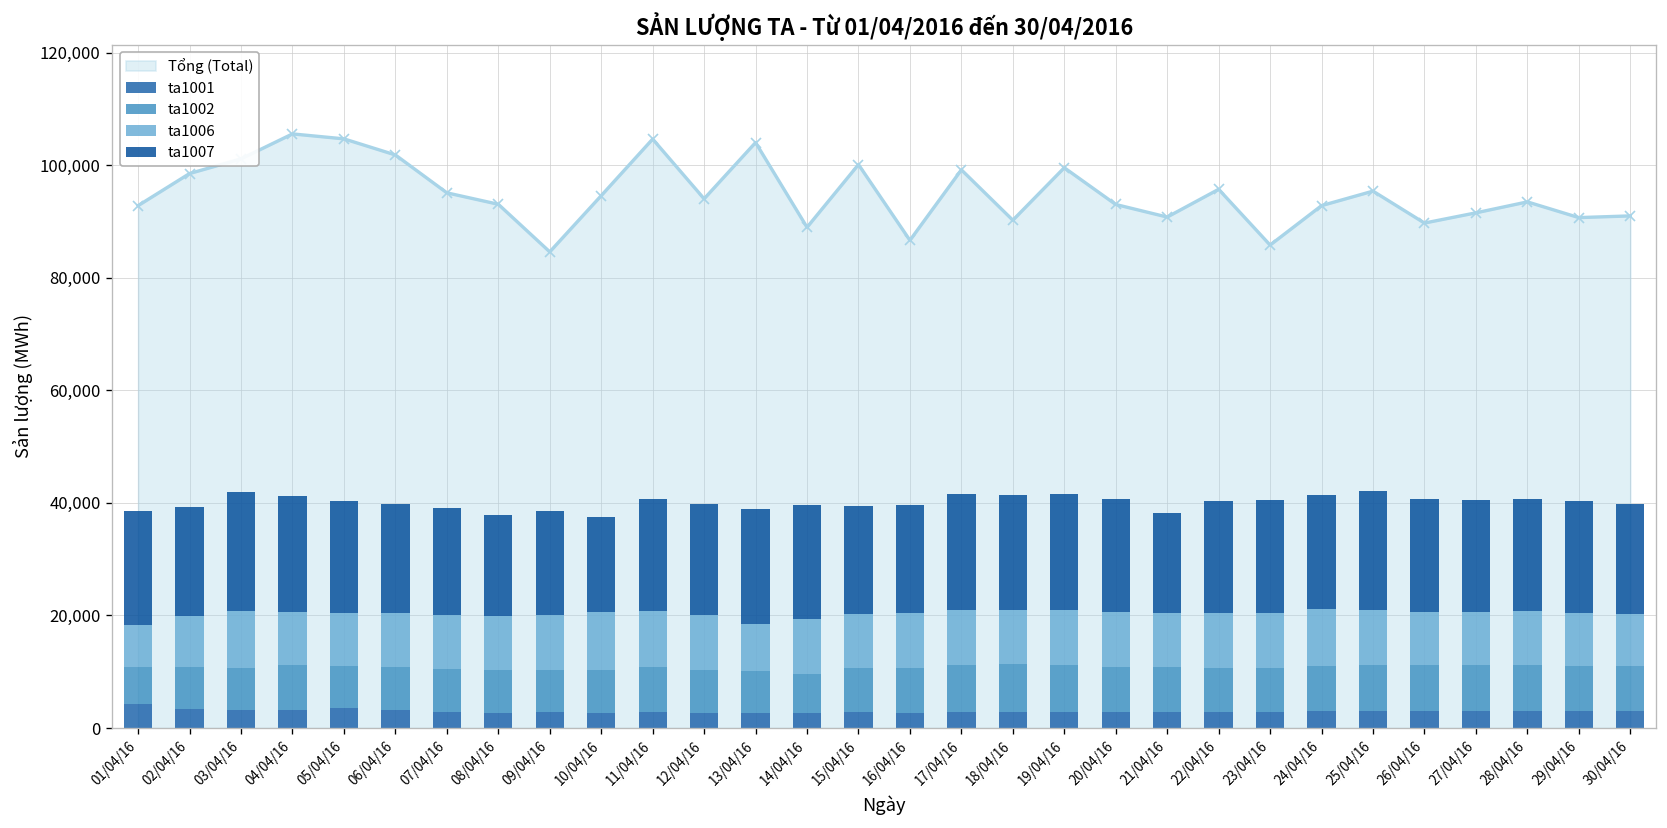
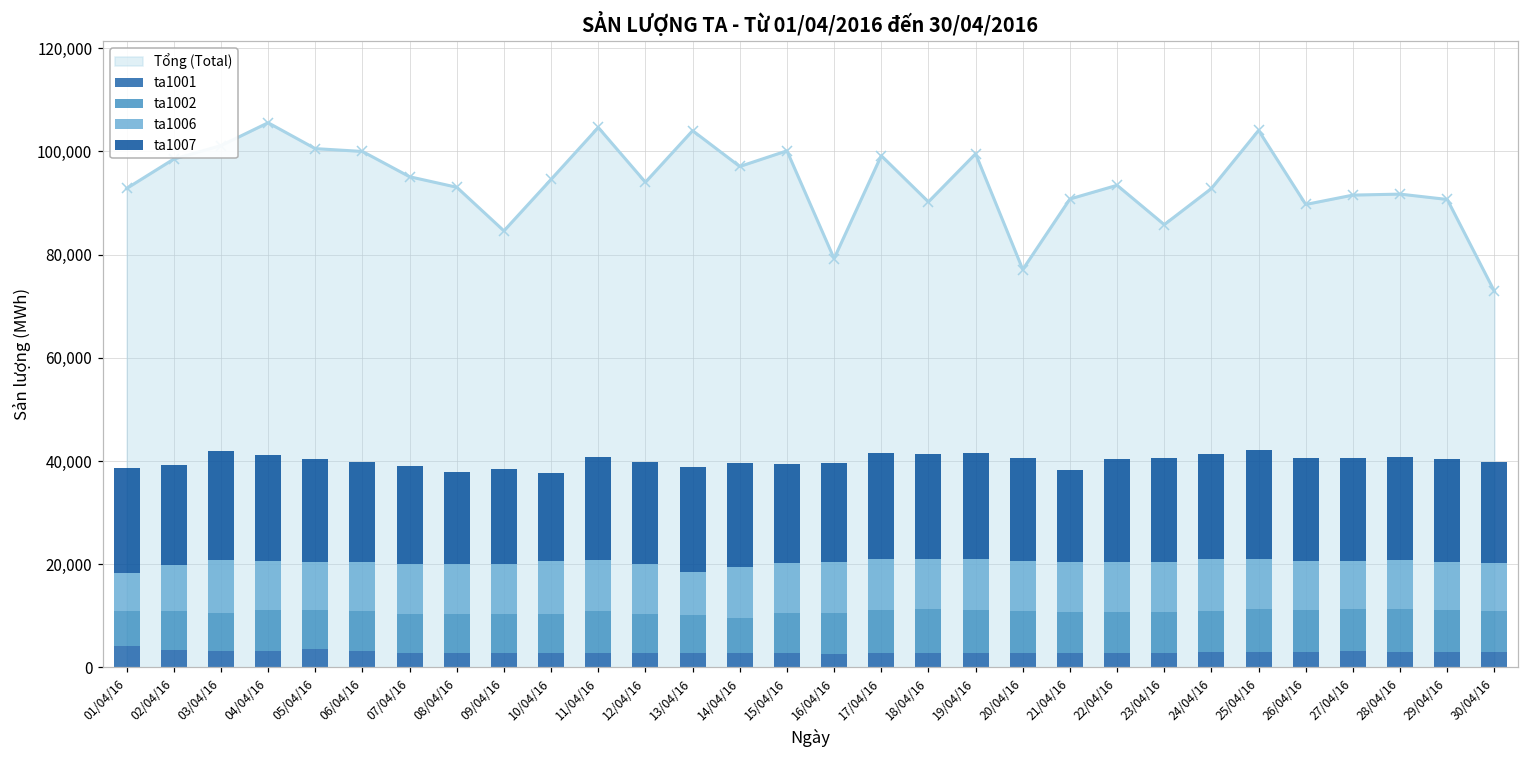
Tổng (Total), 05/04/16: 105,000 -> 101,000
Tổng (Total), 06/04/16: 102,000 -> 100,000
Tổng (Total), 14/04/16: 89,000 -> 97,000
Tổng (Total), 16/04/16: 87,000 -> 79,000
Tổng (Total), 20/04/16: 93,000 -> 77,000
Tổng (Total), 22/04/16: 96,000 -> 93,000
Tổng (Total), 25/04/16: 95,000 -> 104,000
Tổng (Total), 28/04/16: 93,000 -> 92,000
Tổng (Total), 30/04/16: 91,000 -> 73,000
